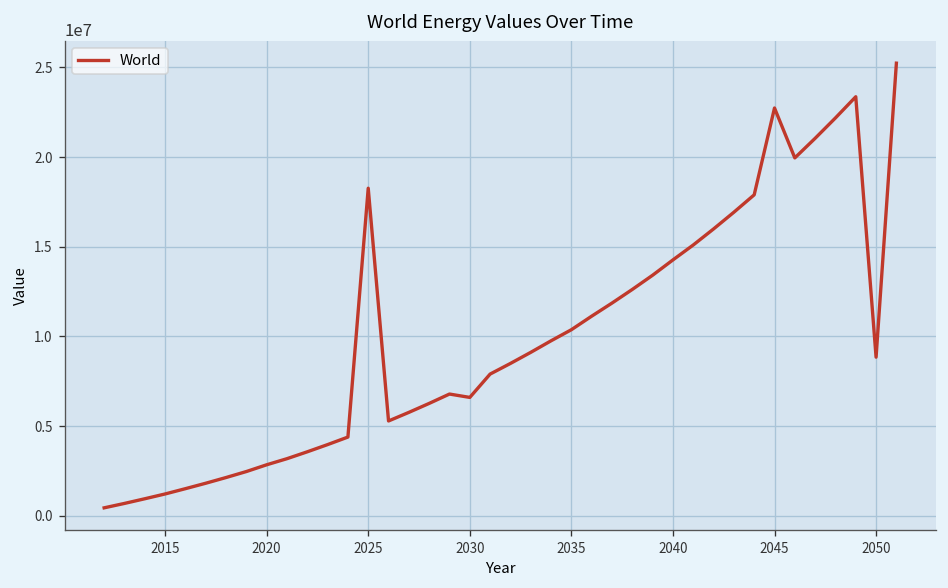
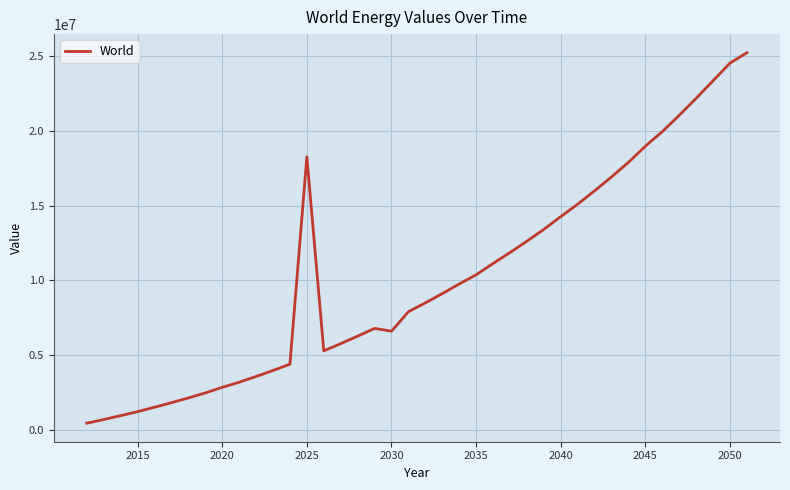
2045: 22700000 -> 19000000
2050: 8800000 -> 24500000
